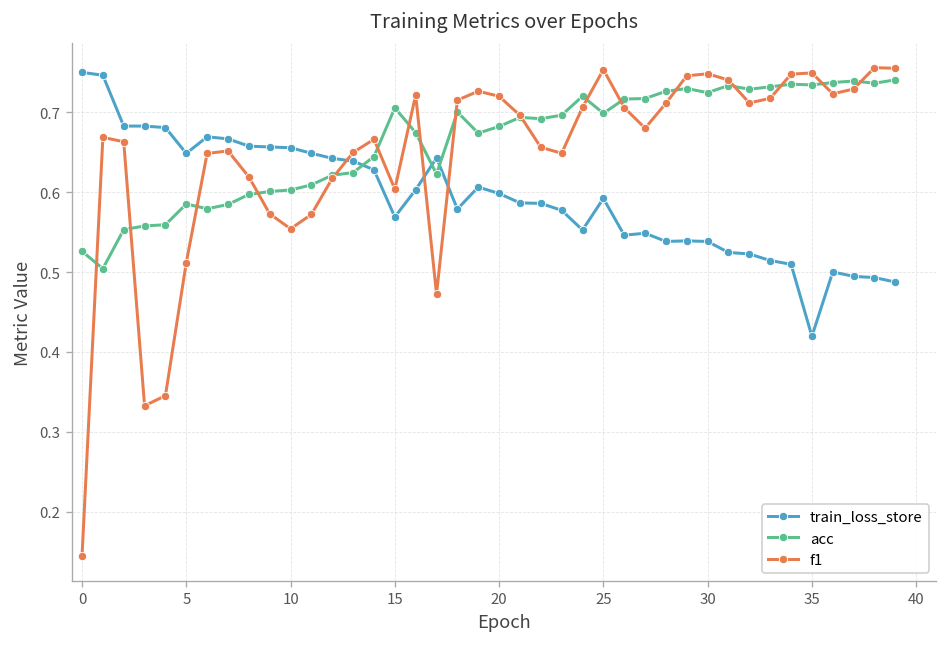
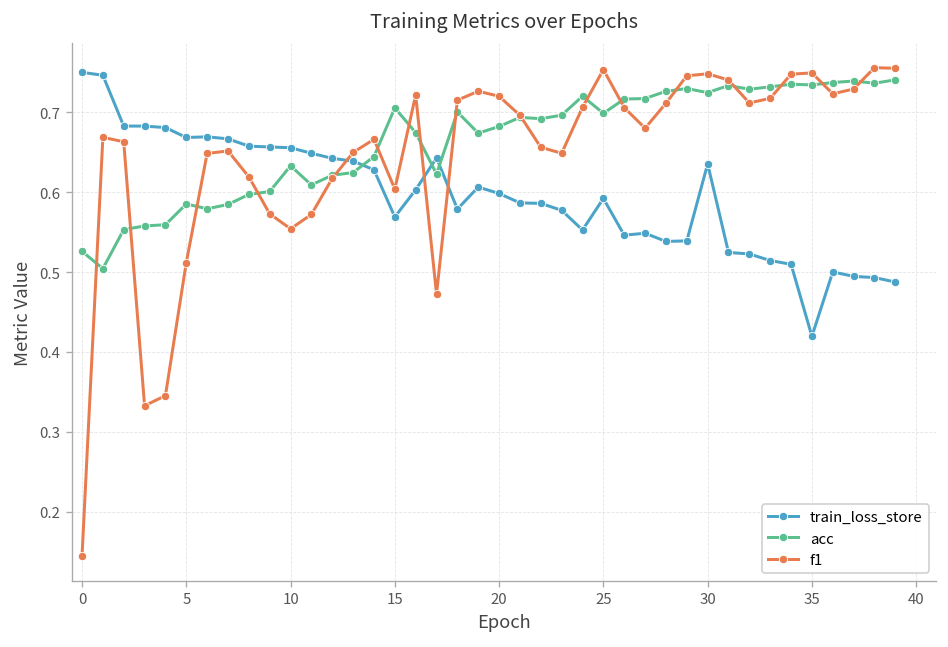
train_loss_store, 5: 0.65 -> 0.67
acc, 10: 0.60 -> 0.63
train_loss_store, 30: 0.54 -> 0.64
